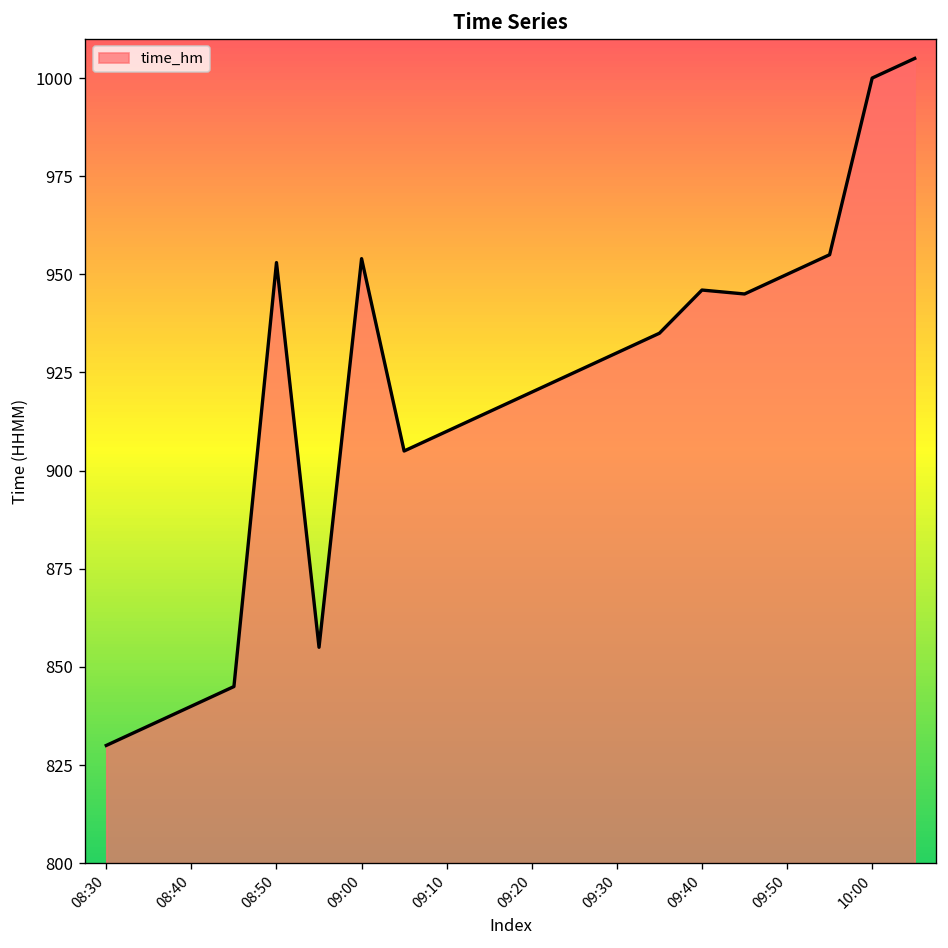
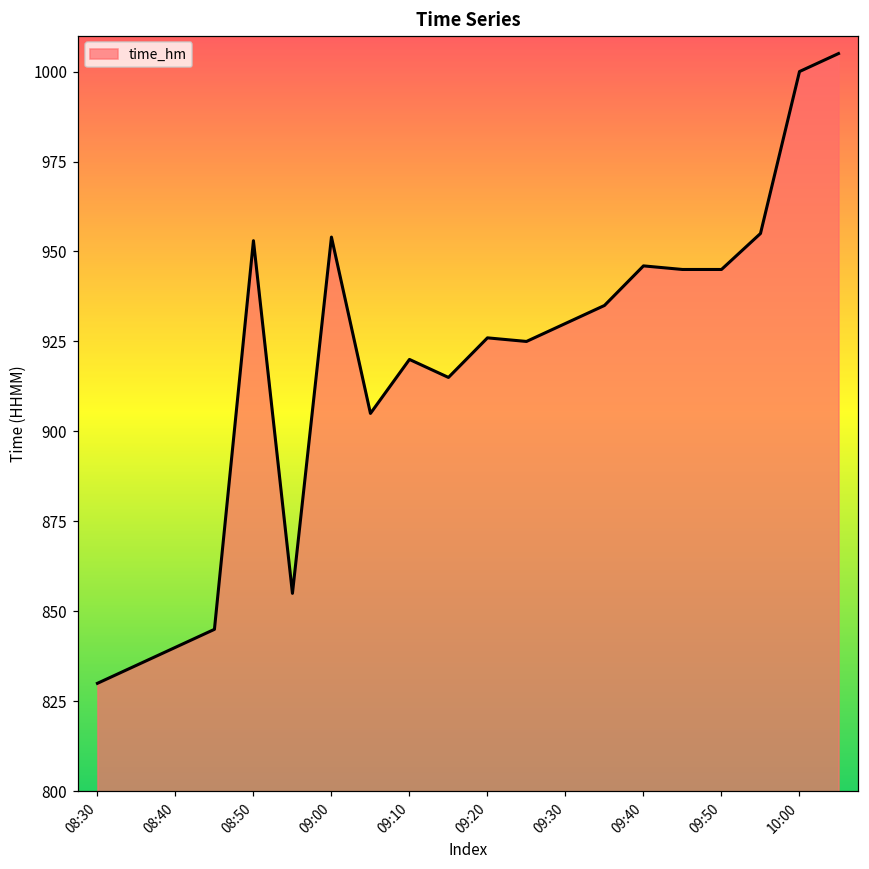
09:10: 910 -> 920
09:20: 920 -> 926
09:50: 950 -> 945
